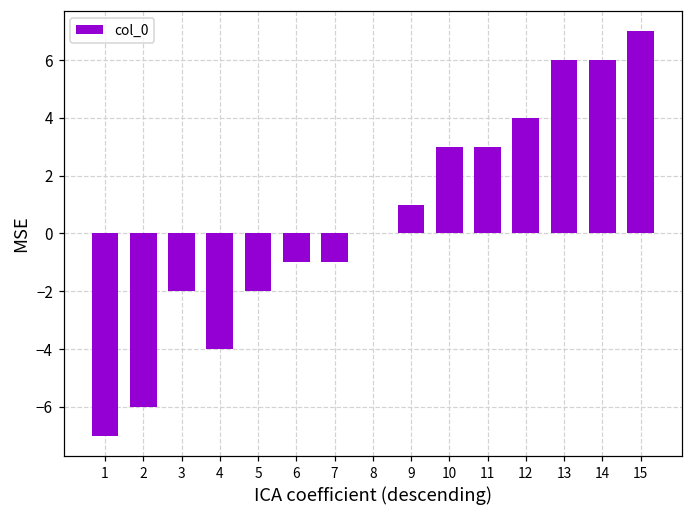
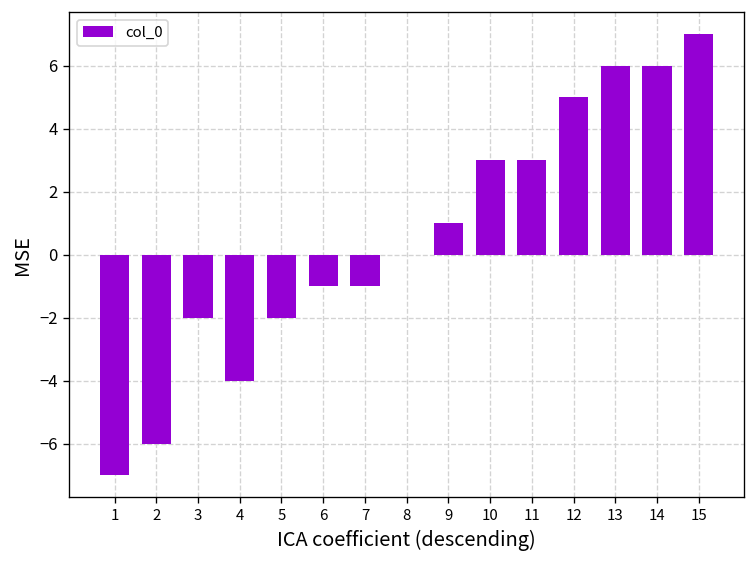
12: 4.0 -> 5.0
